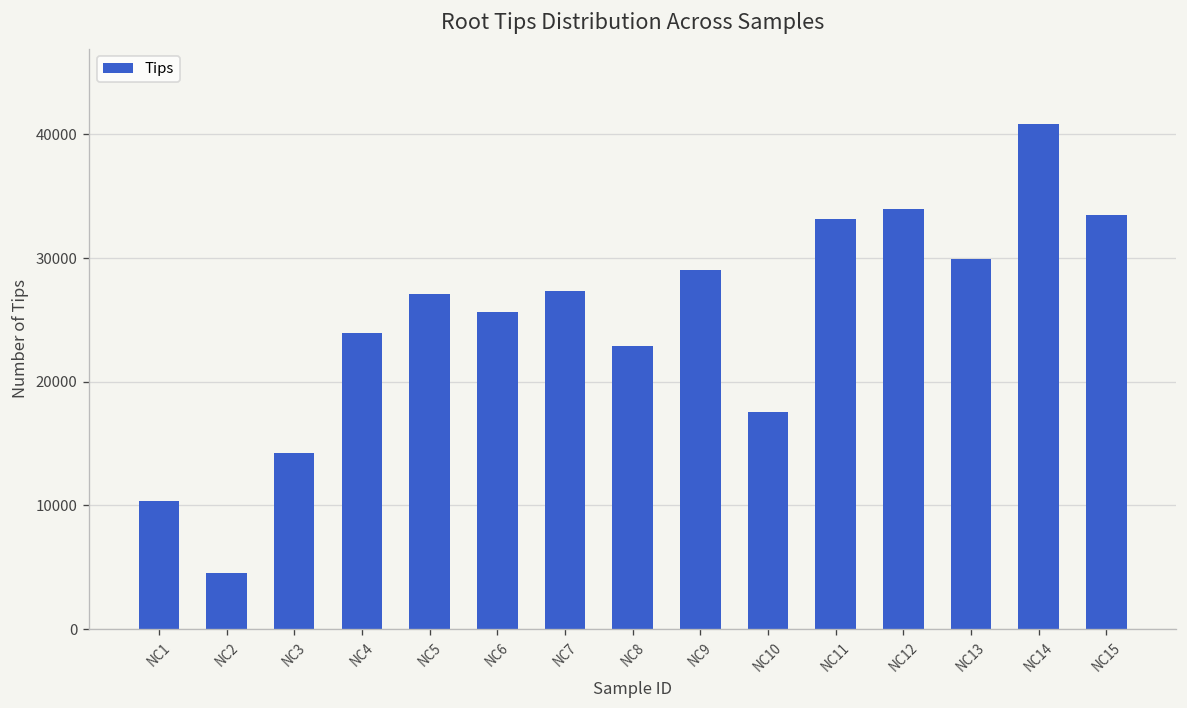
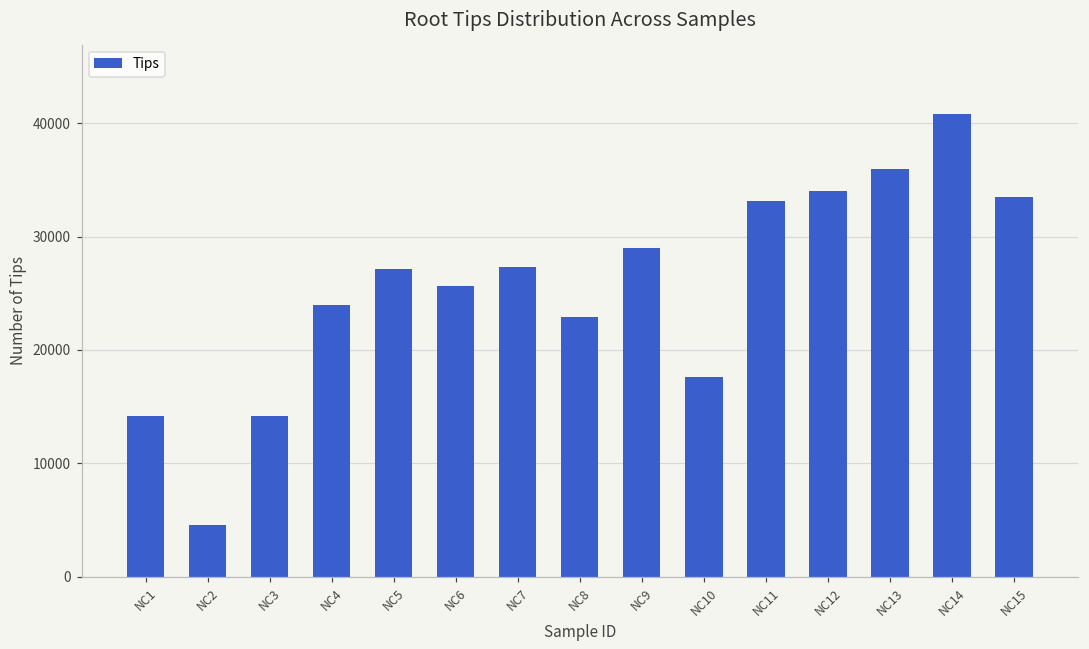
NC1: 10400 -> 14100
NC13: 29900 -> 36000
